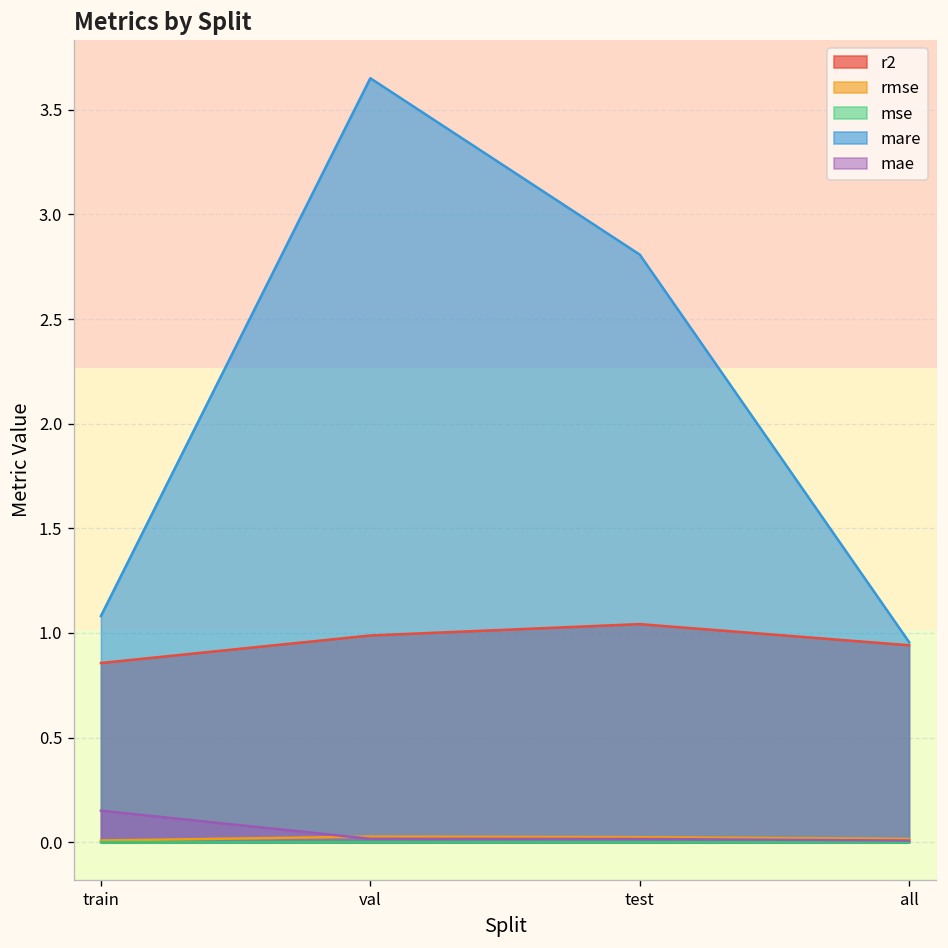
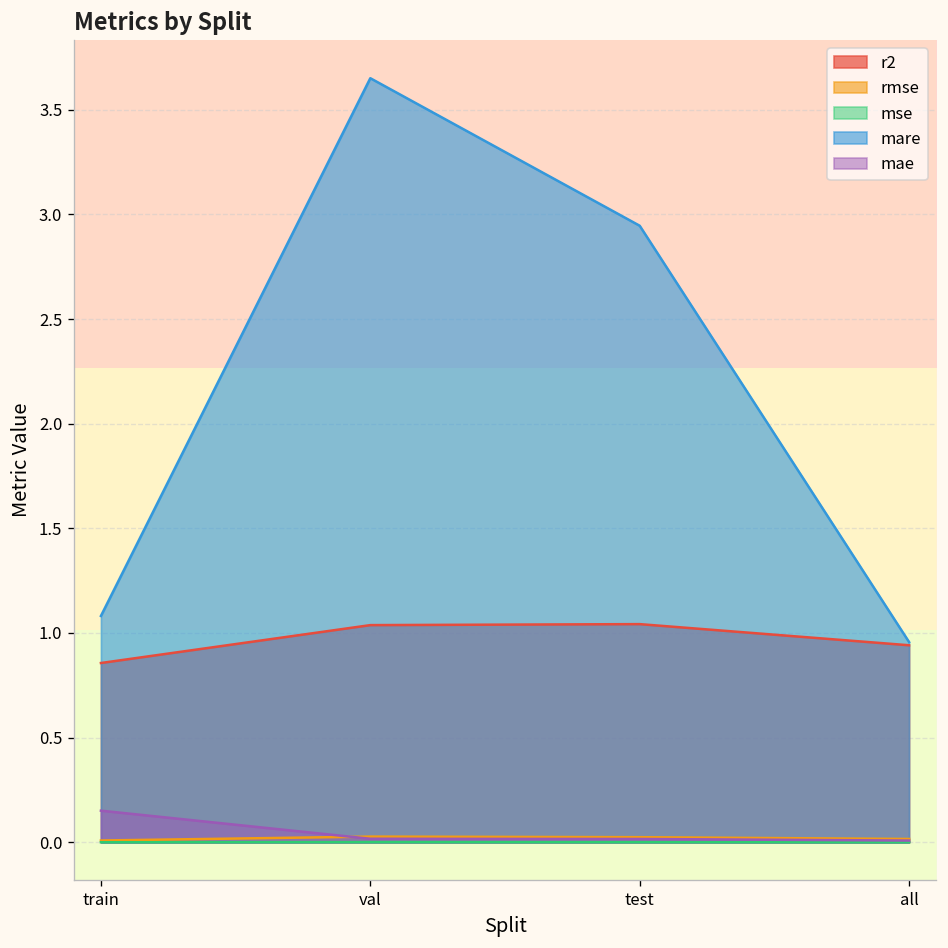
r2, val: 0.99 -> 1.04
mare, test: 2.81 -> 2.95
